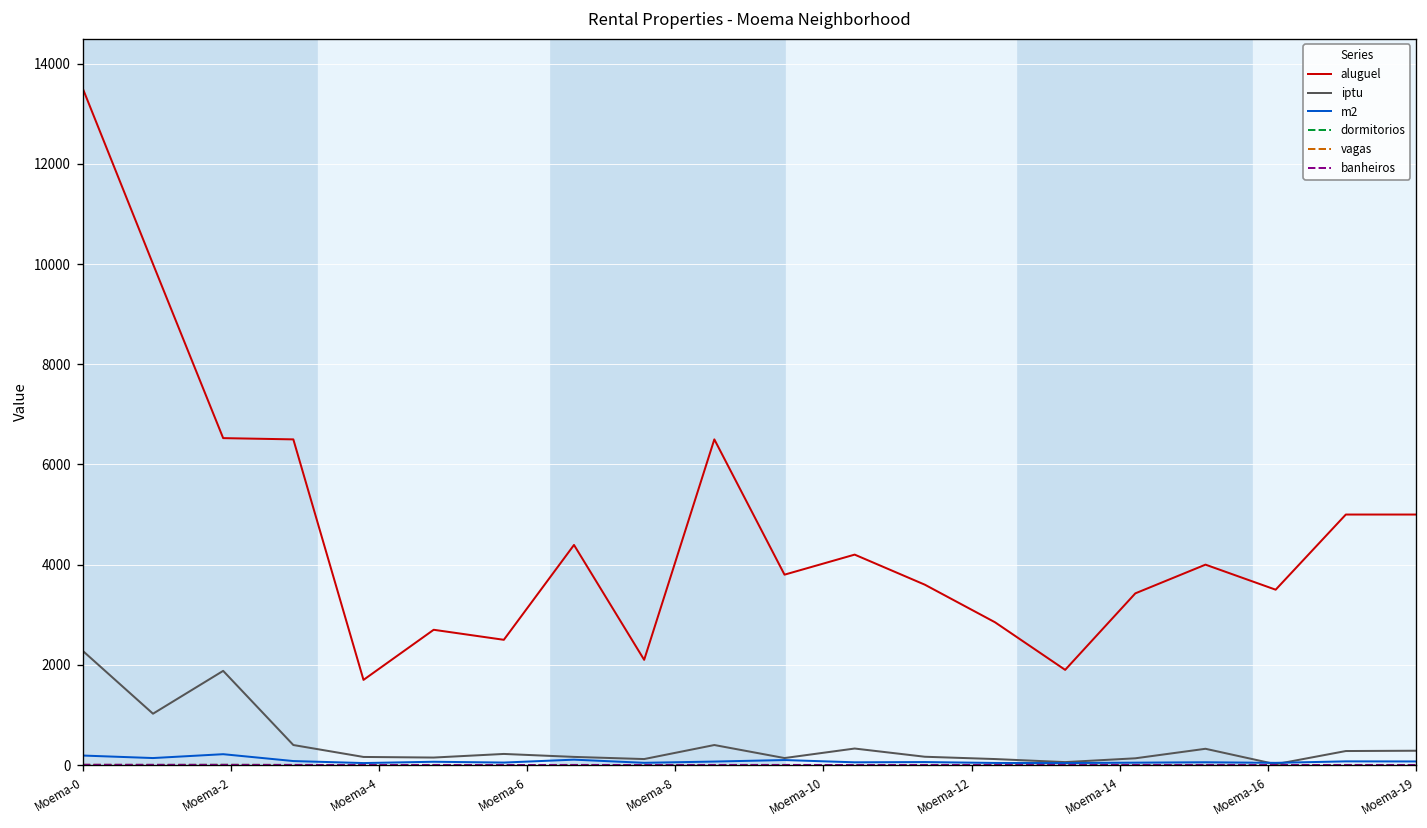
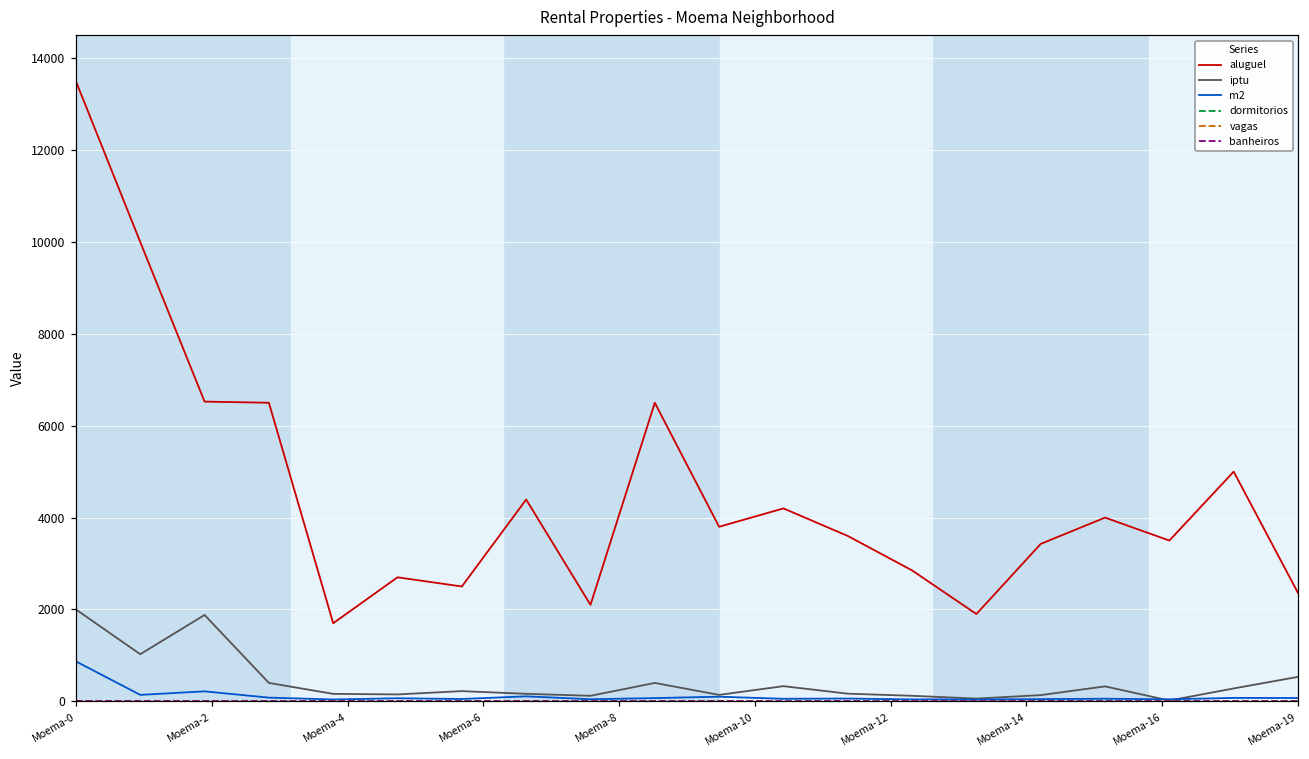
iptu, Moema-0: 2300 -> 2000
m2, Moema-0: 200 -> 900
aluguel, Moema-19: 5000 -> 2400
iptu, Moema-19: 300 -> 500
